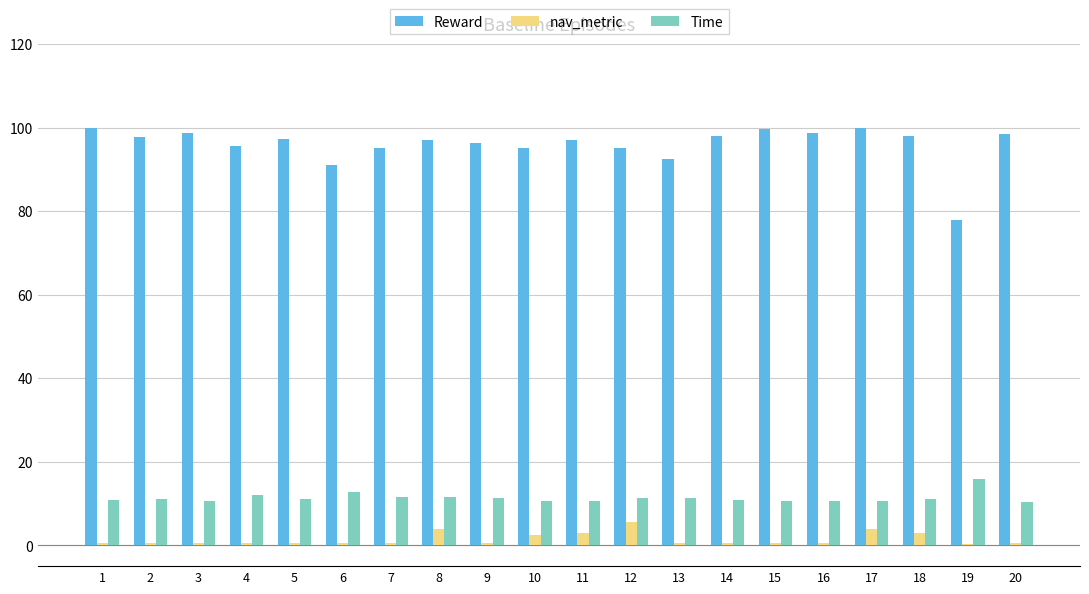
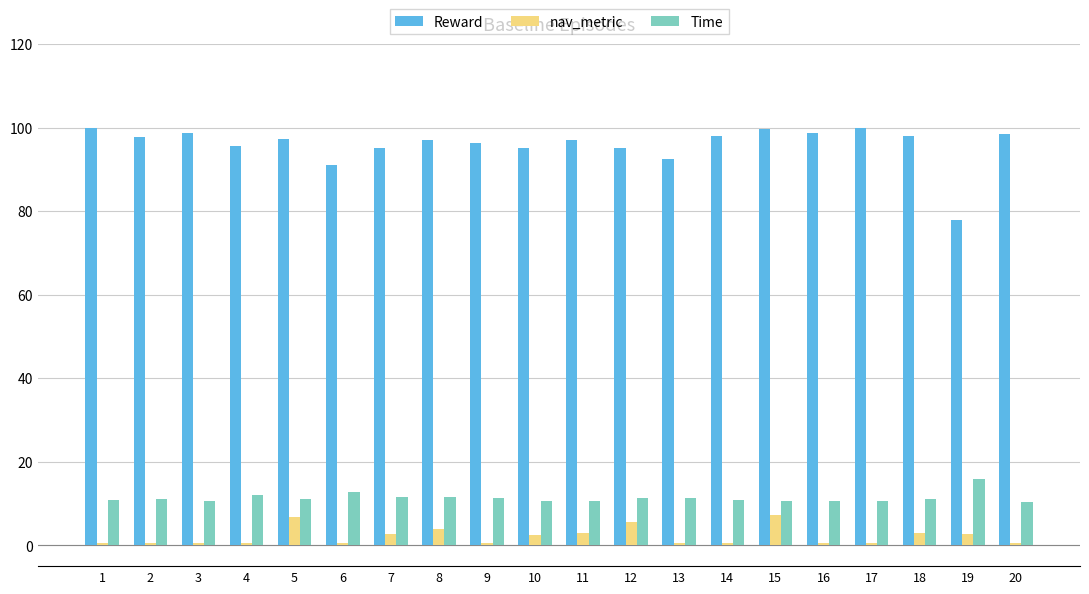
nav_metric, 5: 0 -> 7
nav_metric, 7: 0 -> 3
nav_metric, 15: 1 -> 7
nav_metric, 17: 4 -> 1
nav_metric, 19: 0 -> 3
